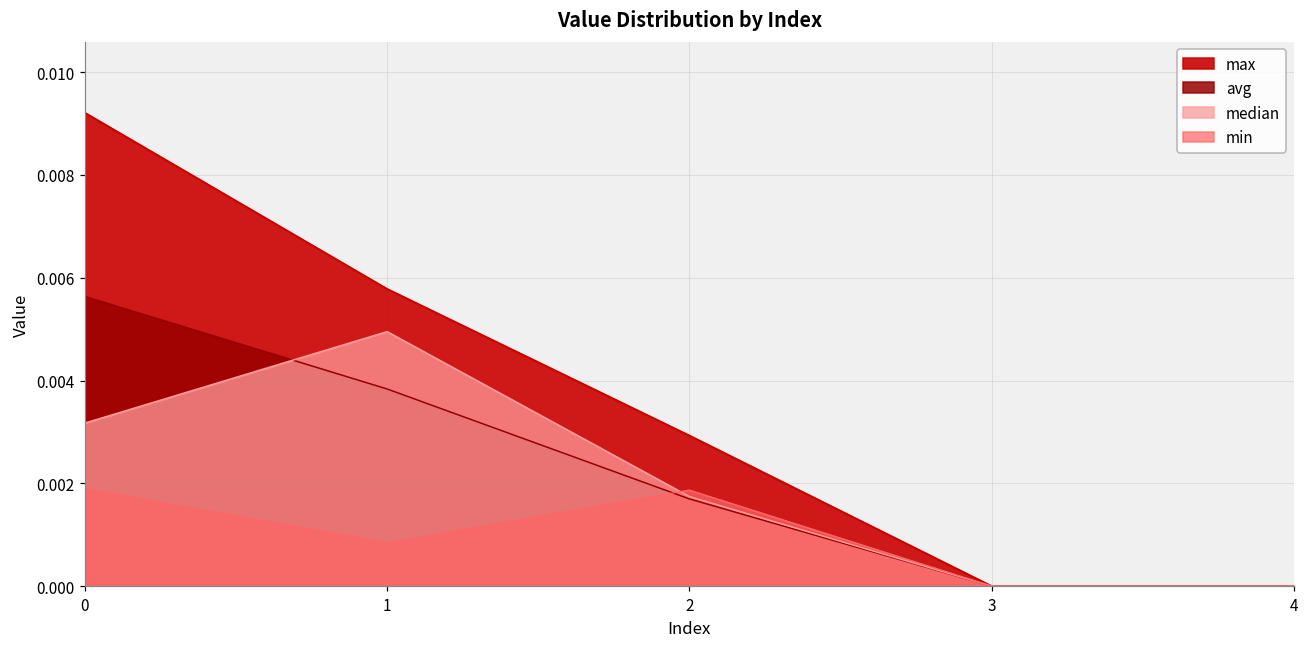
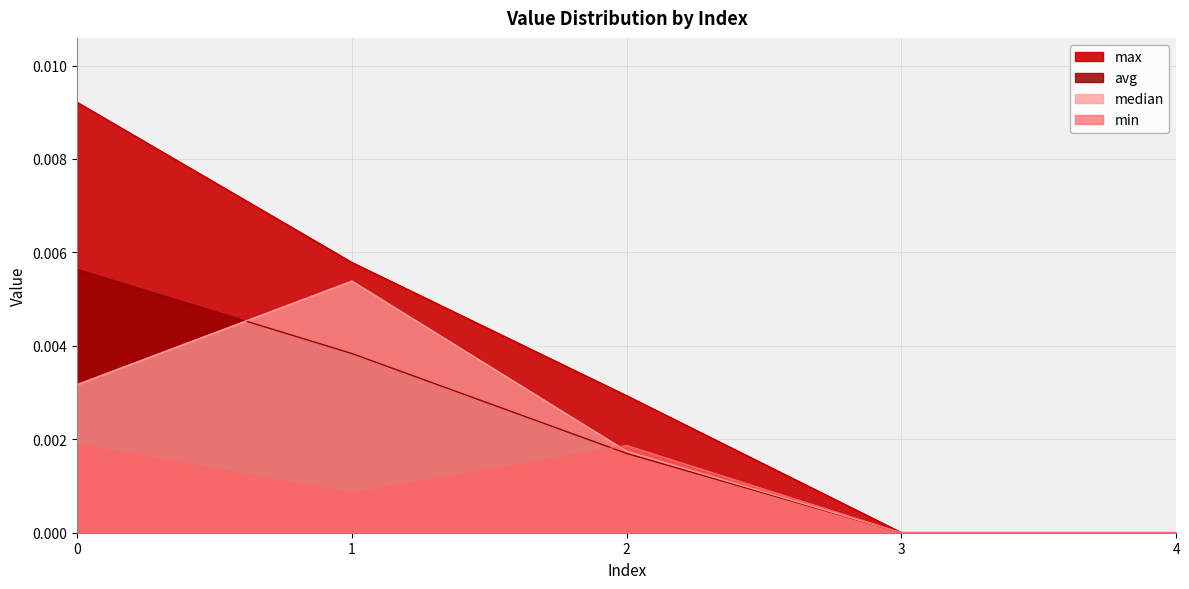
median, 1: 0.0050 -> 0.0054
